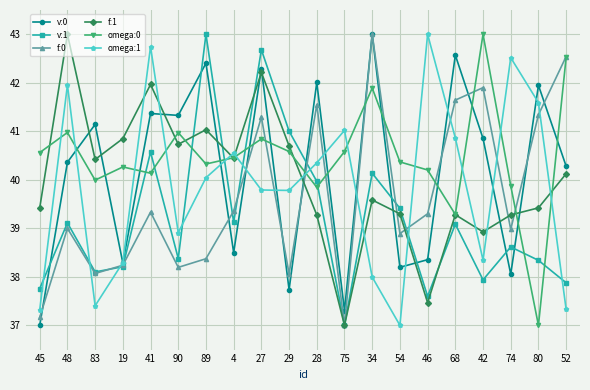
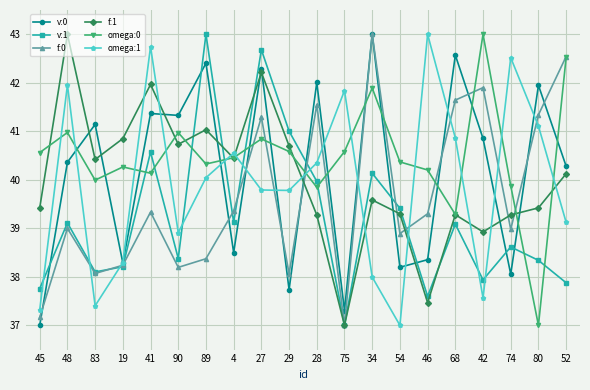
omega:1, 75: 41.0 -> 41.8
omega:1, 42: 38.3 -> 37.6
omega:1, 80: 41.6 -> 41.1
omega:1, 52: 37.3 -> 39.1
